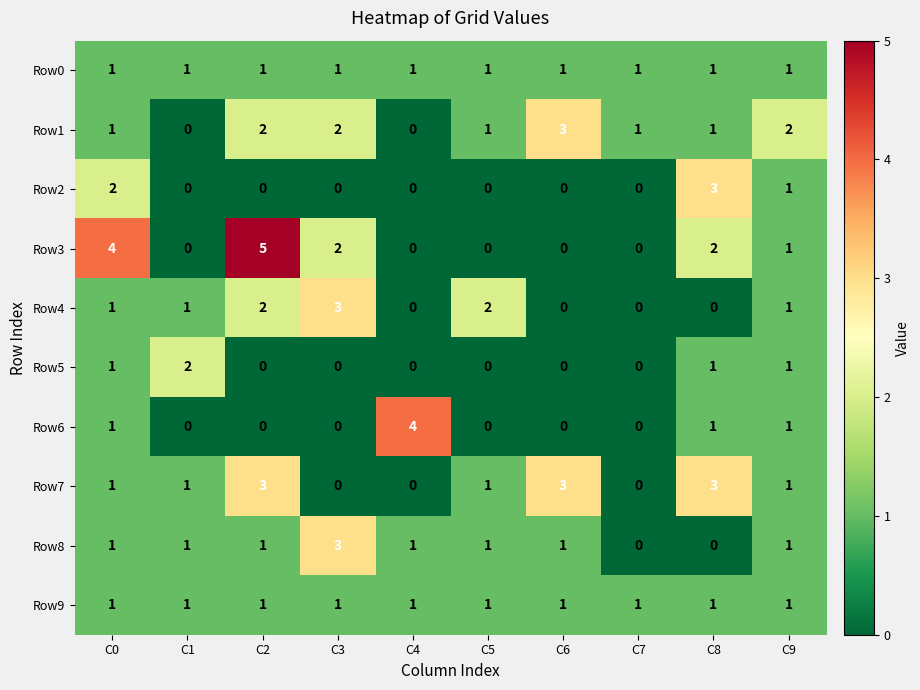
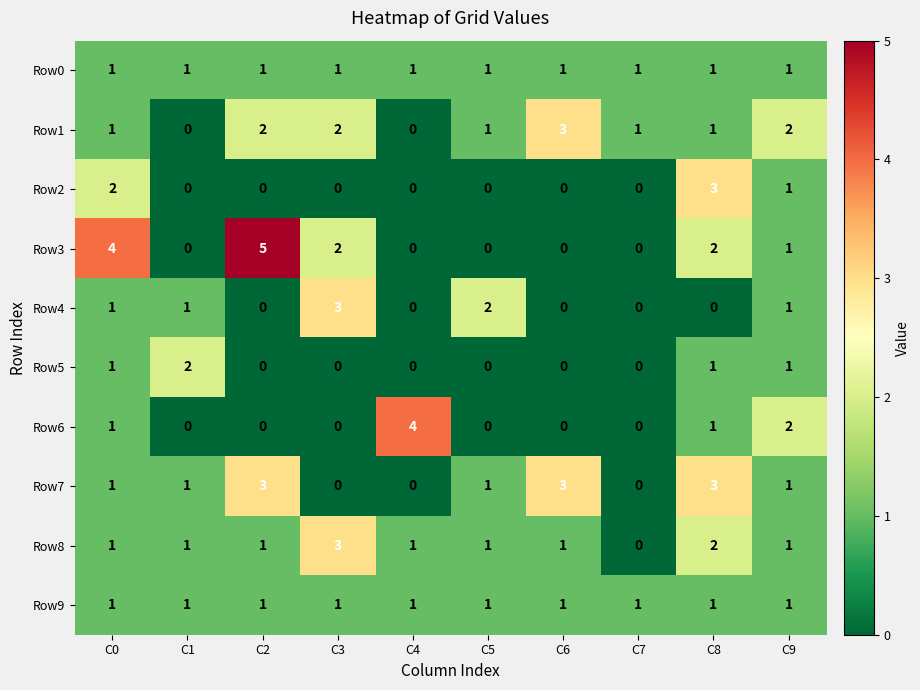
Row4, C2: 2 -> 0
Row6, C9: 1 -> 2
Row8, C8: 0 -> 2
